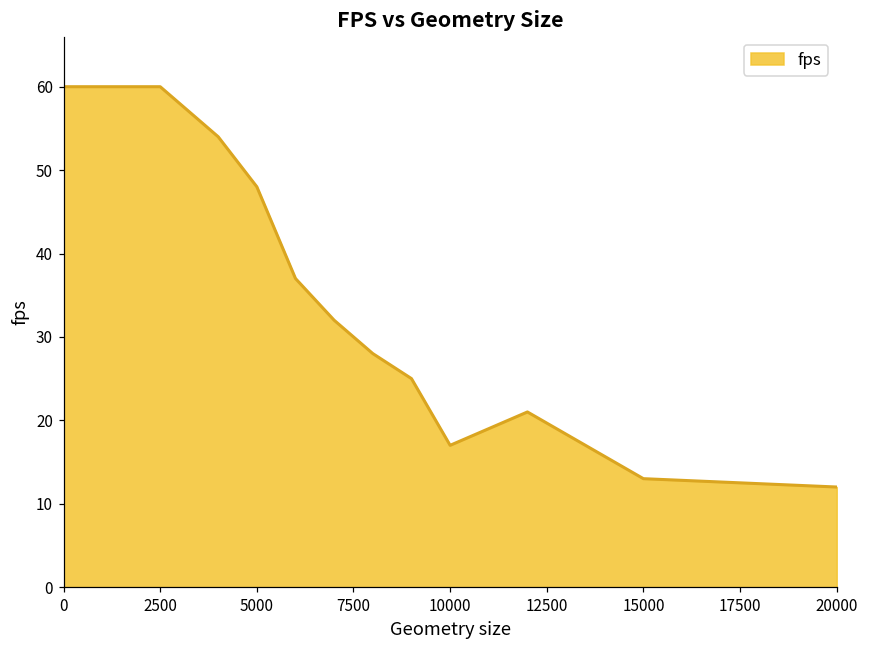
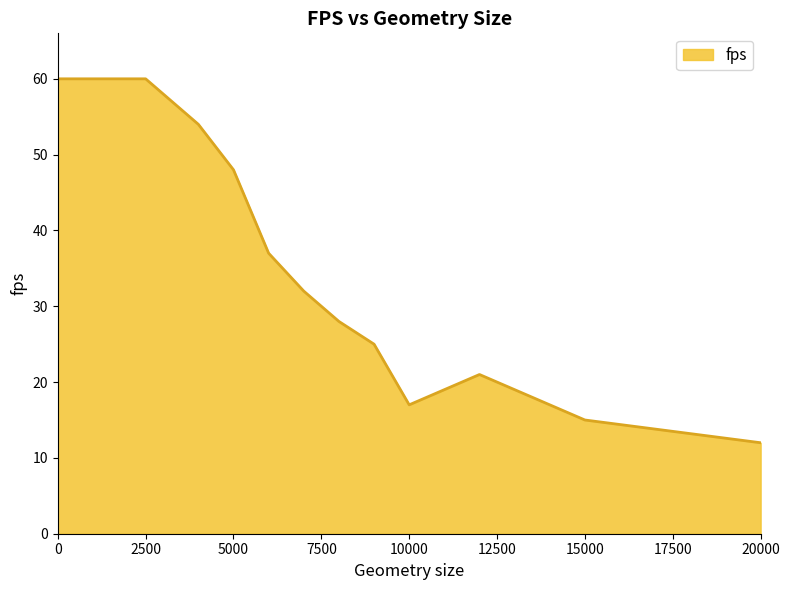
15000: 13 -> 15
